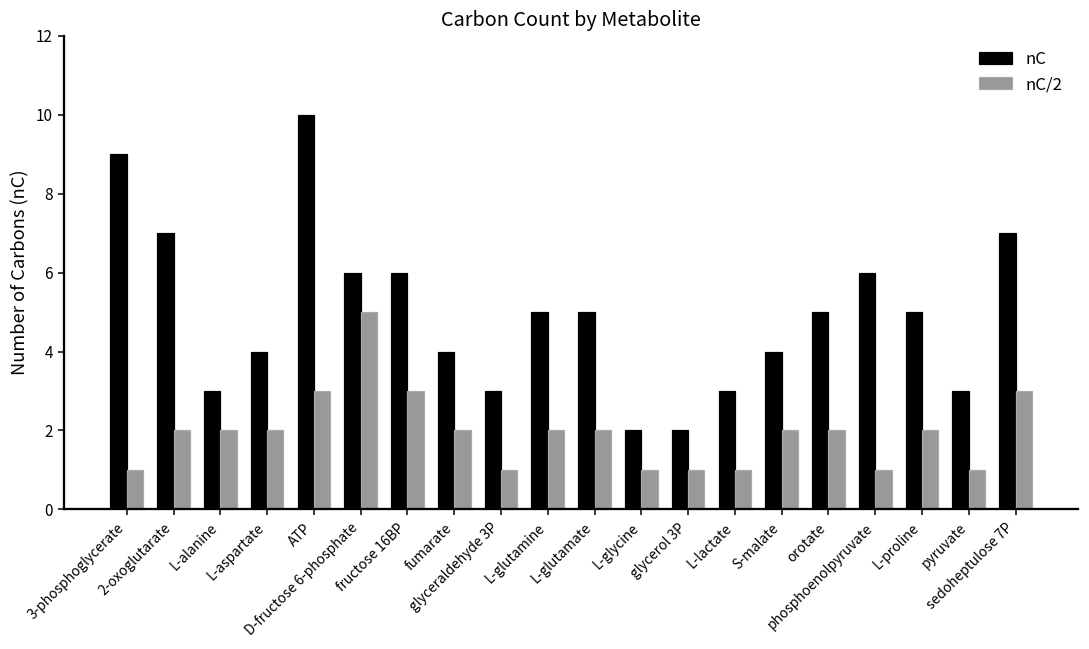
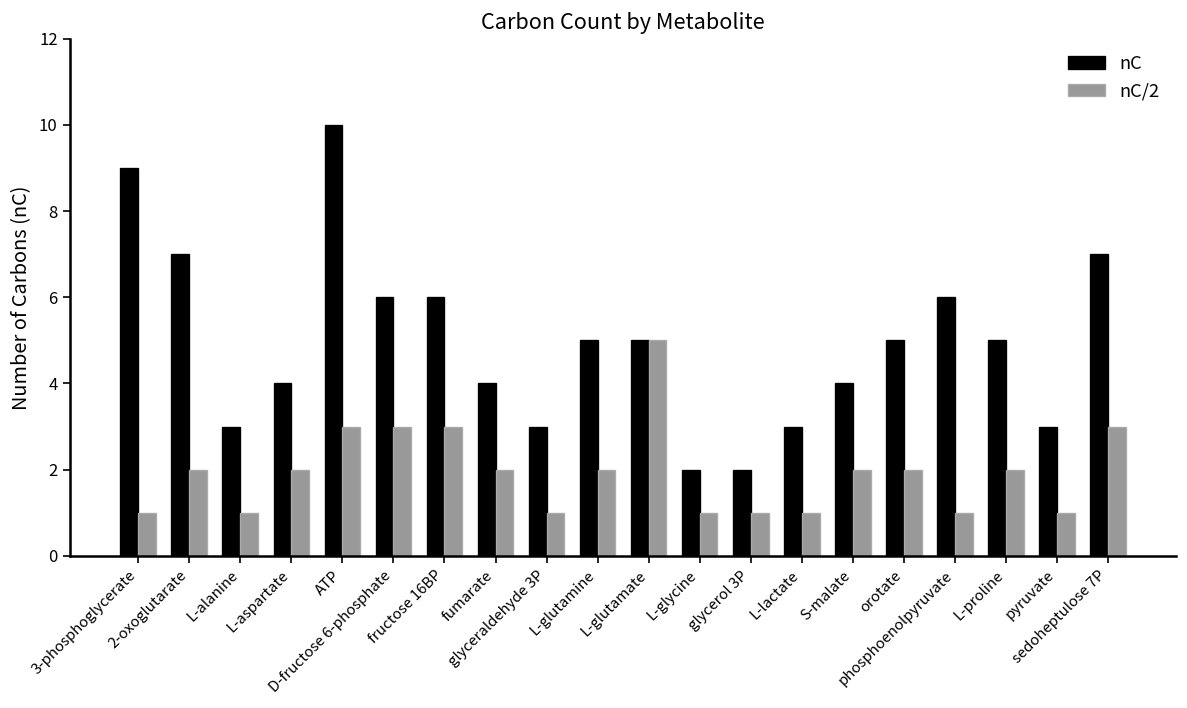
nC/2, L-alanine: 2 -> 1
nC/2, D-fructose 6-phosphate: 5 -> 3
nC/2, L-glutamate: 2 -> 5
